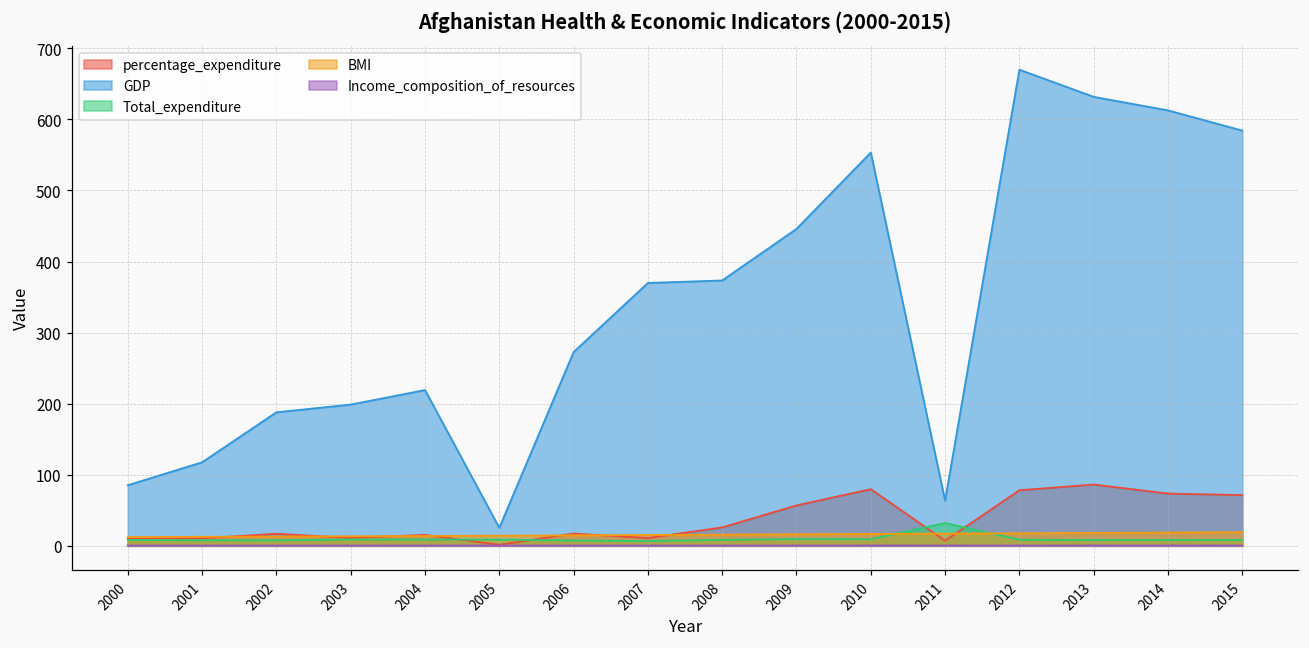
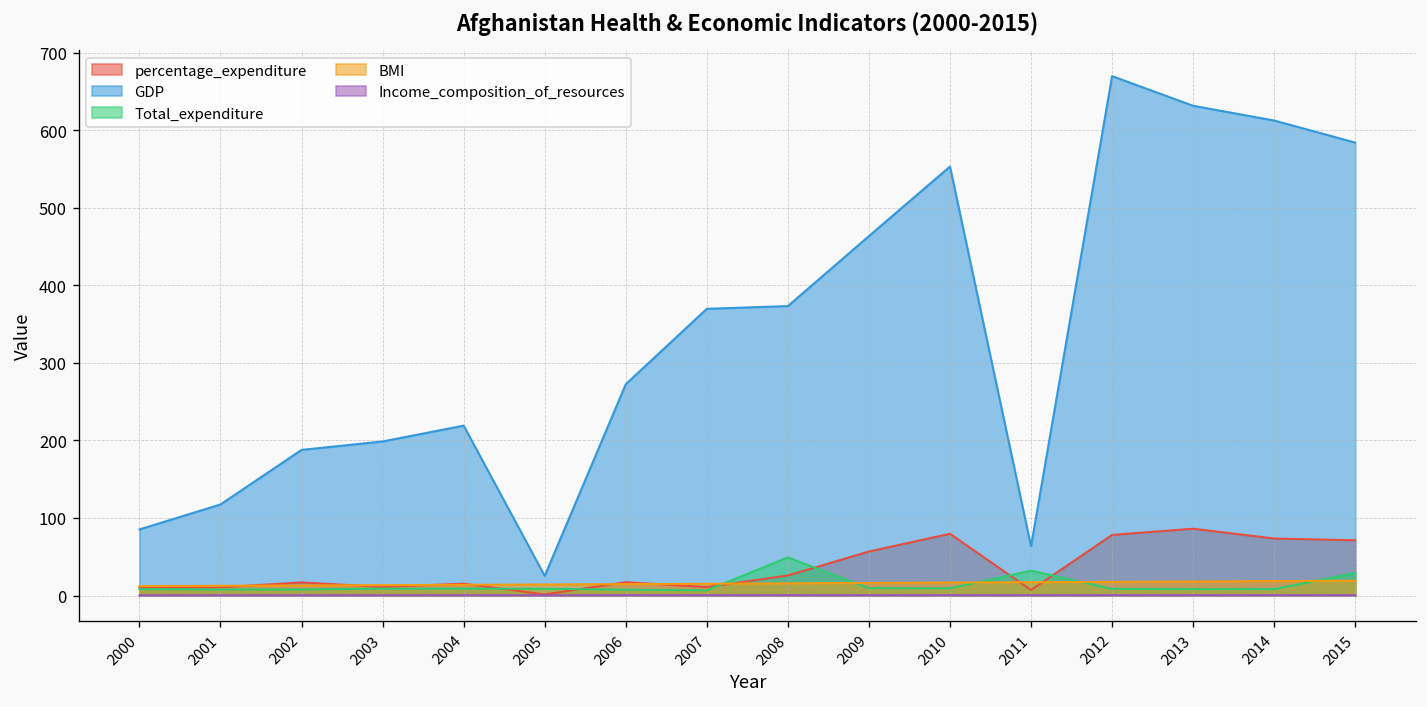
Total_expenditure, 2008: 10 -> 50
GDP, 2009: 450 -> 460
Total_expenditure, 2015: 10 -> 30
